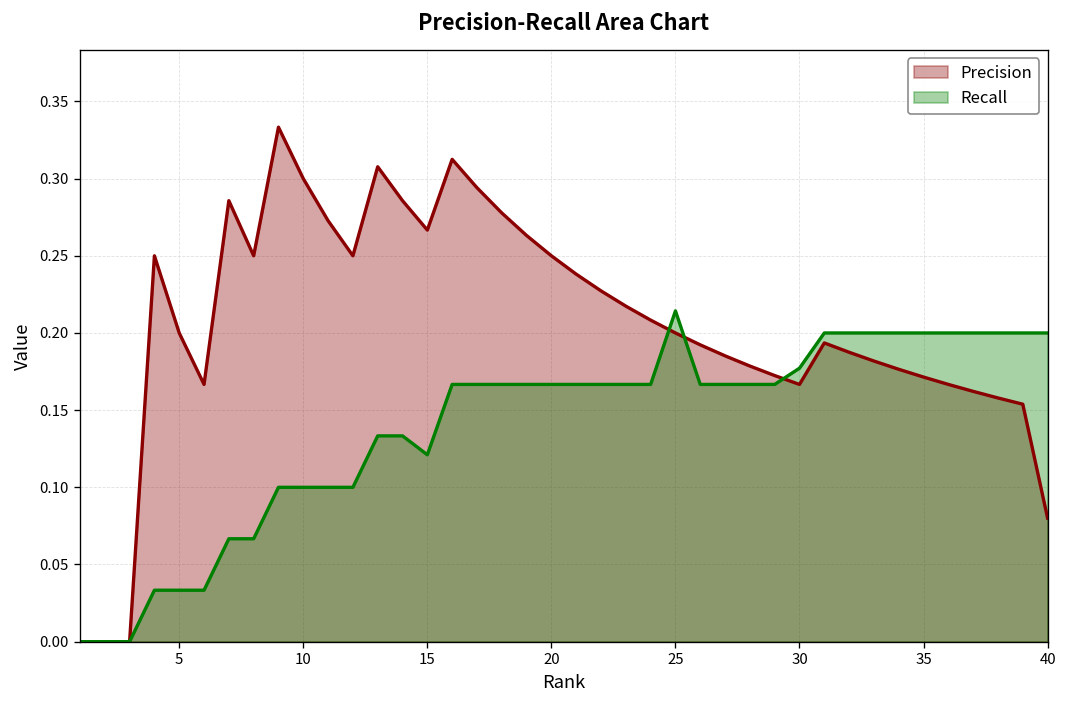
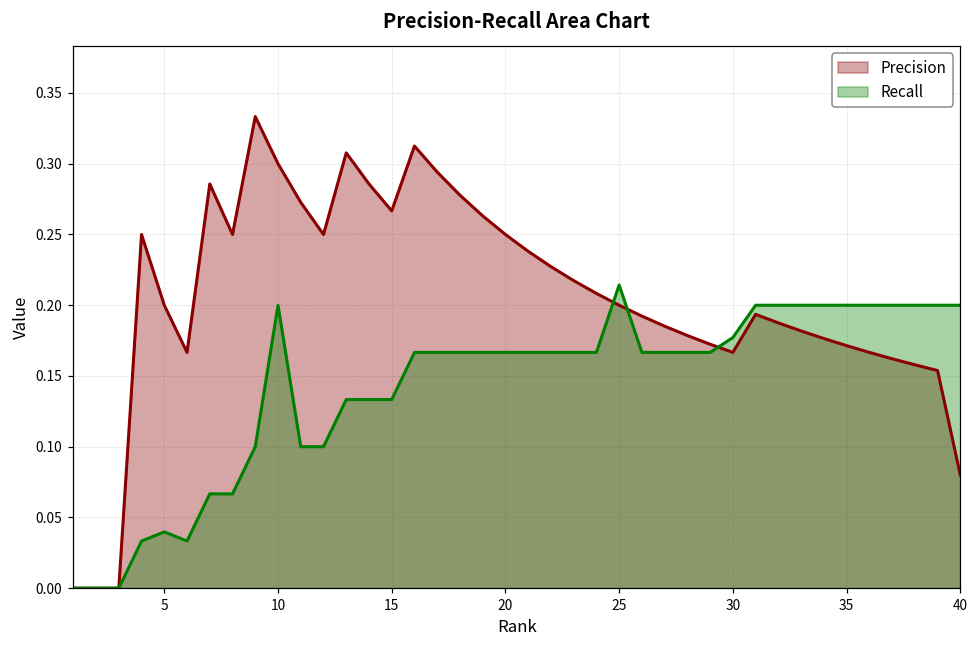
Recall, 5: 0.033 -> 0.040
Recall, 10: 0.1 -> 0.2
Recall, 15: 0.121 -> 0.133
